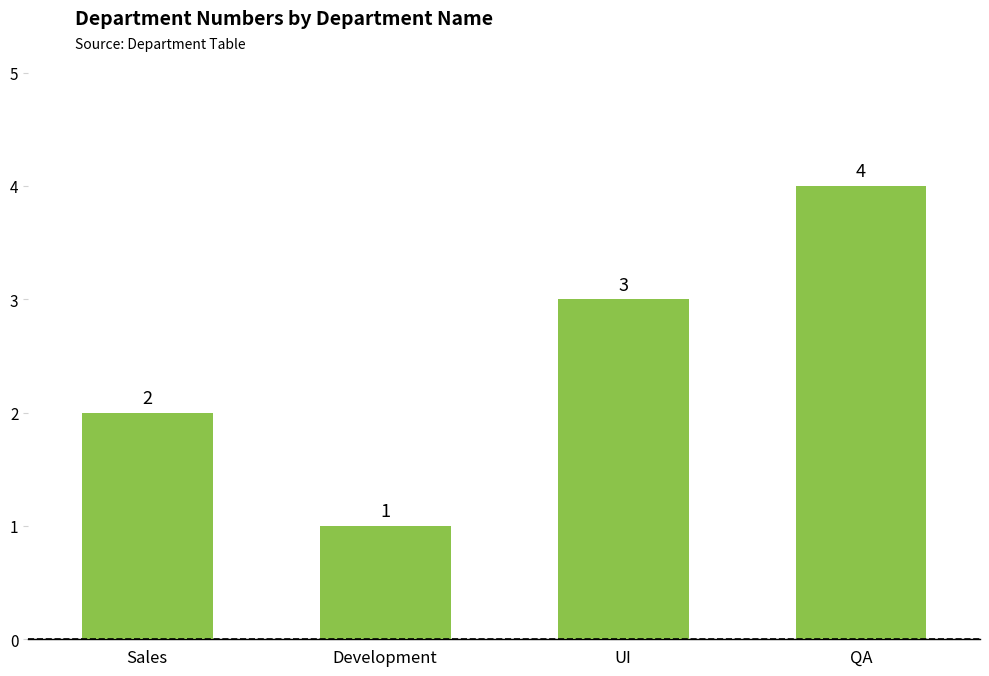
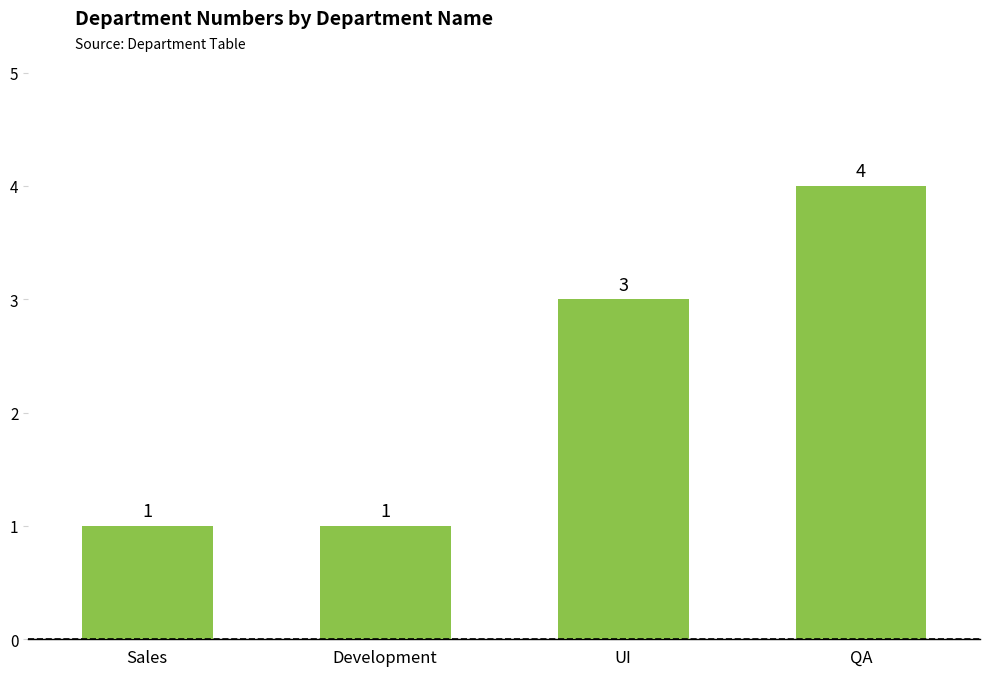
Sales: 2 -> 1
